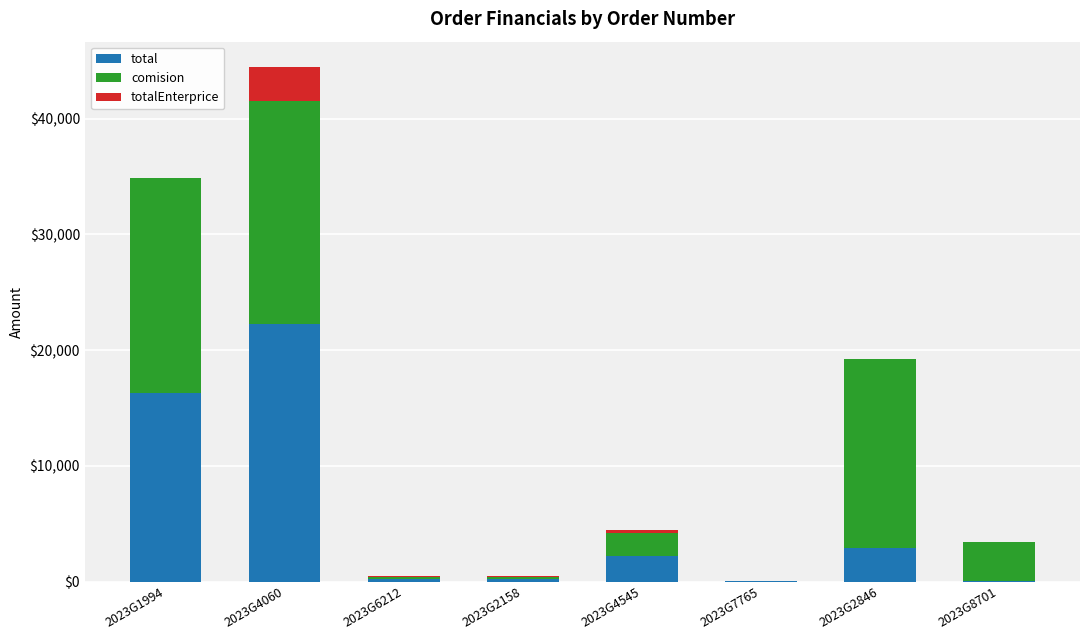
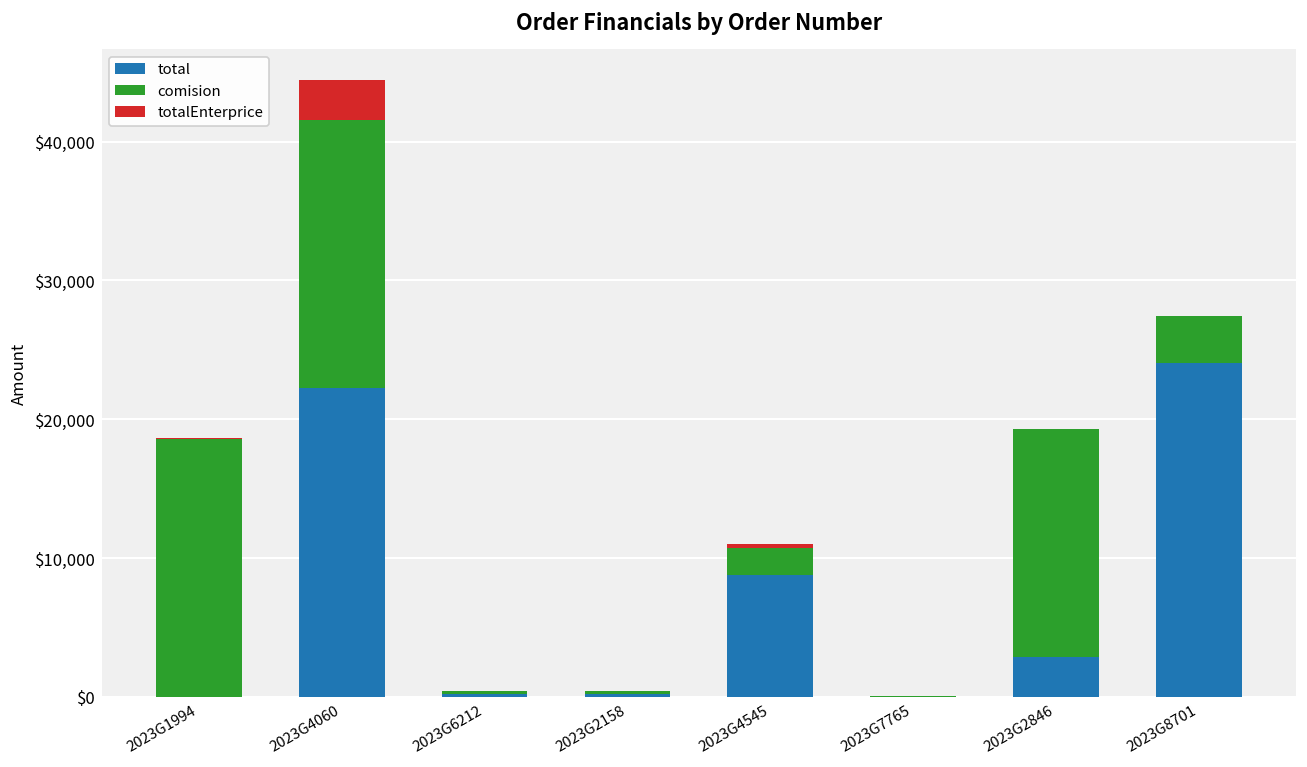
total, 2023G1994: $16,300 -> $0
total, 2023G4545: $2,200 -> $8,800
total, 2023G8701: $0 -> $24,100
